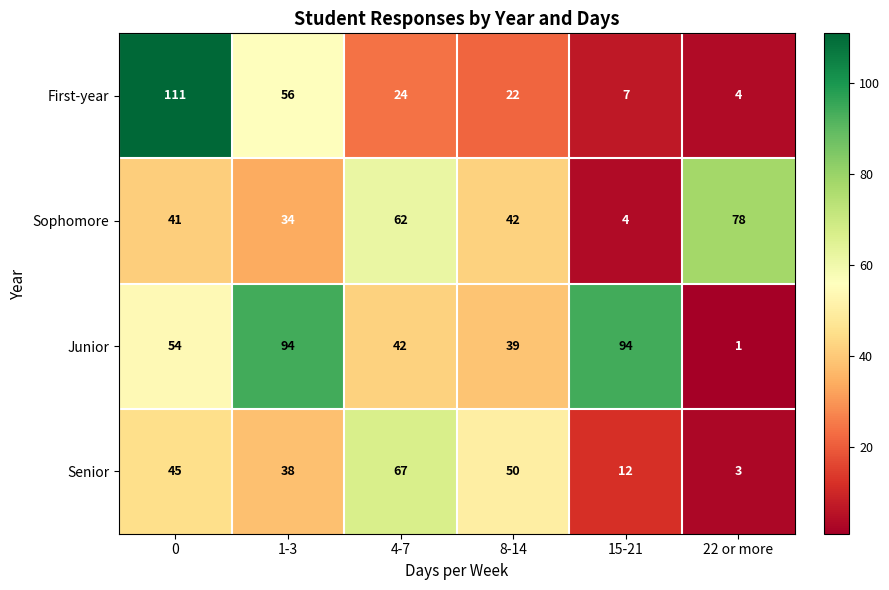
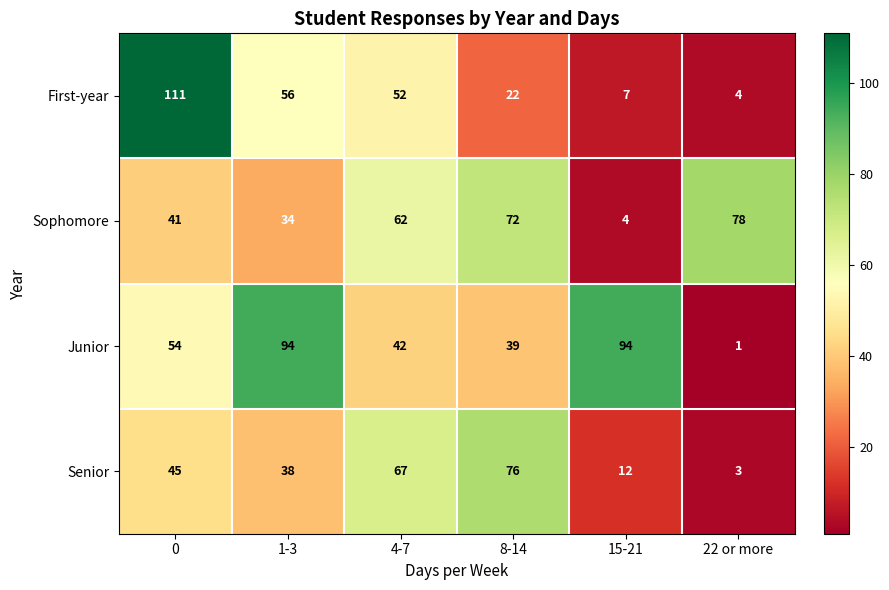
First-year, 4-7: 24 -> 52
Sophomore, 8-14: 42 -> 72
Senior, 8-14: 50 -> 76
